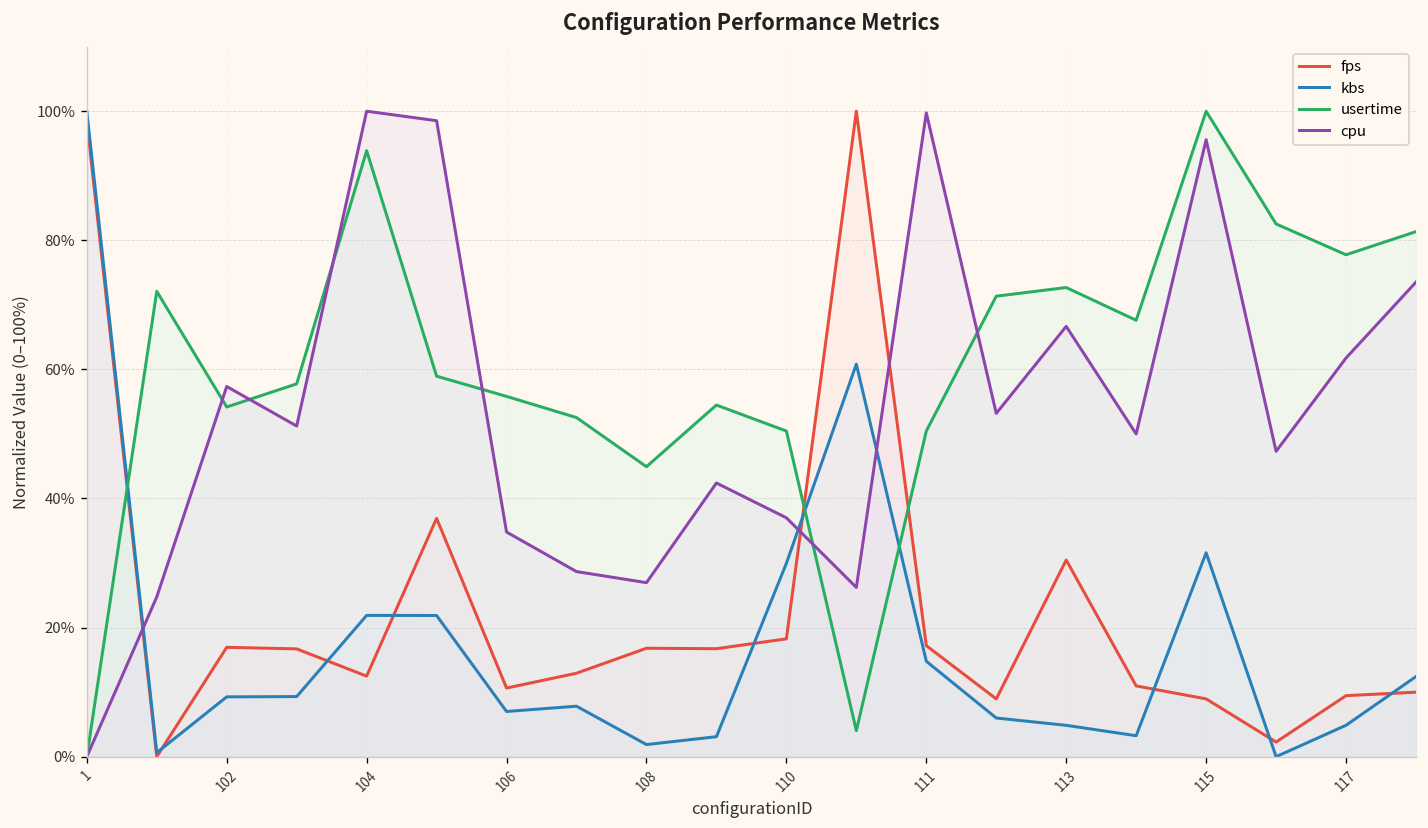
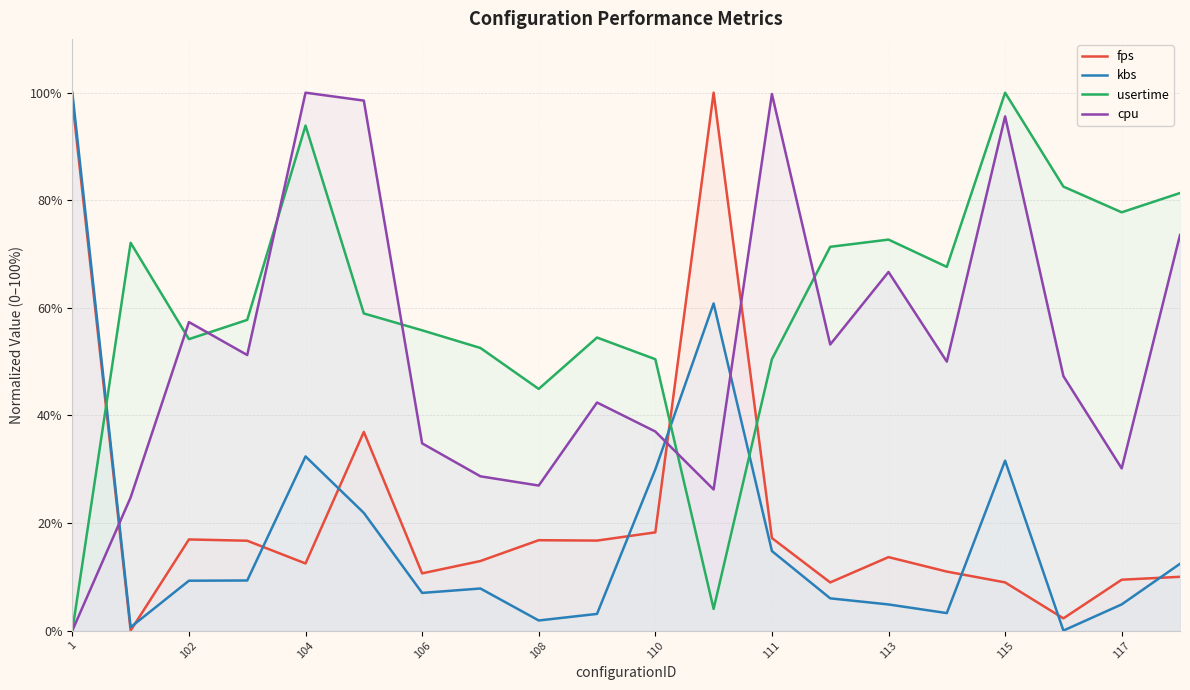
kbs, 104: 22% -> 32%
fps, 113: 30% -> 14%
cpu, 117: 62% -> 30%
